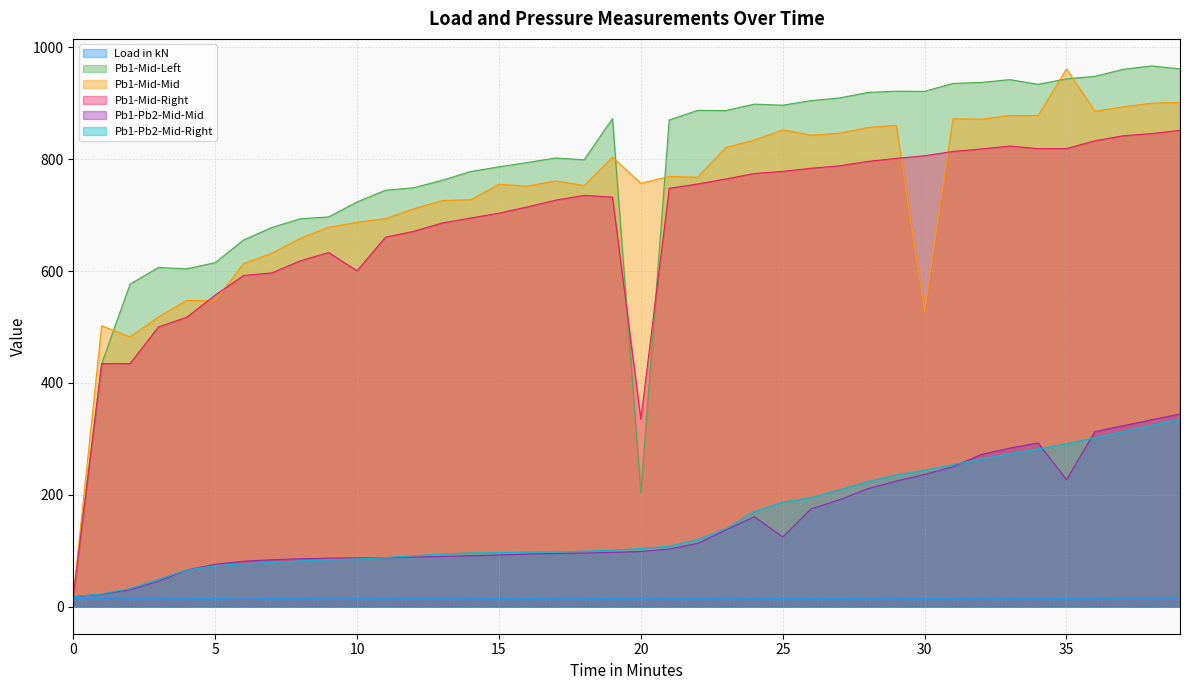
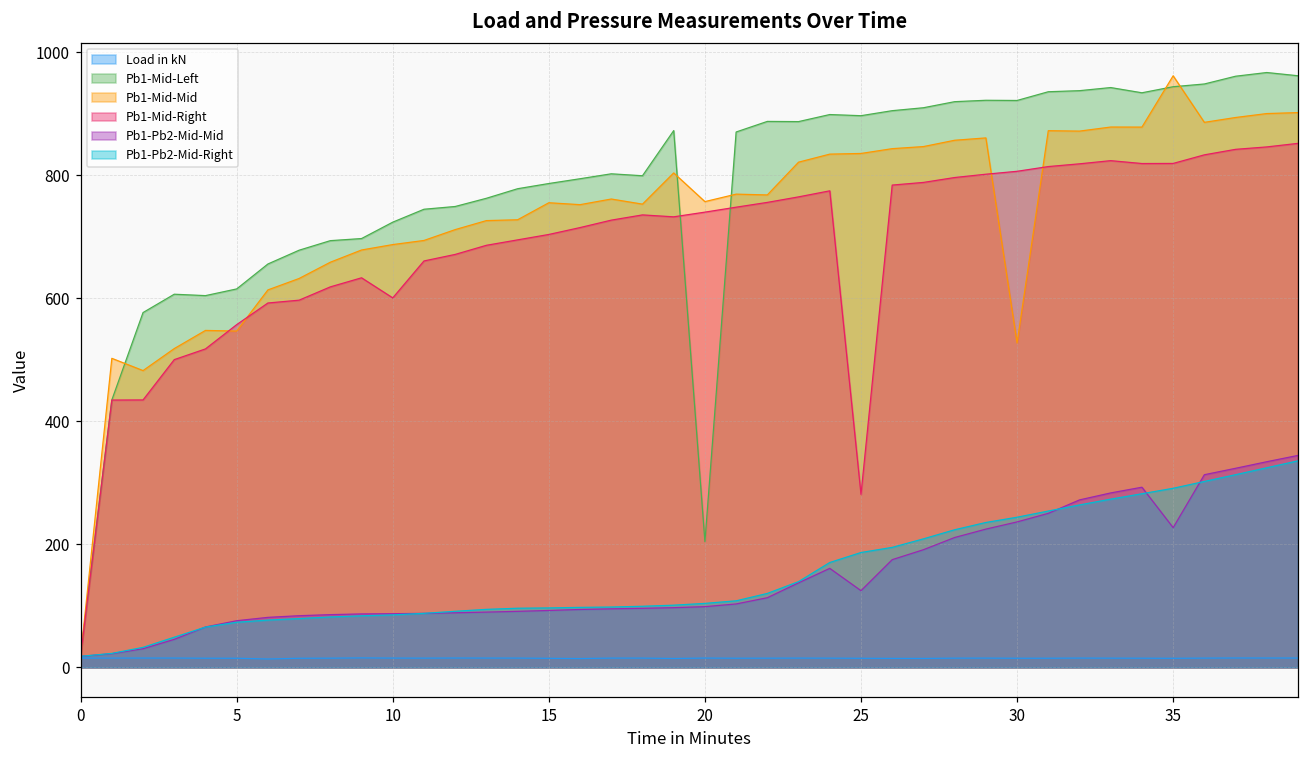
Pb1-Mid-Right, 20: 340 -> 740
Pb1-Mid-Mid, 25: 850 -> 840
Pb1-Mid-Right, 25: 780 -> 280
